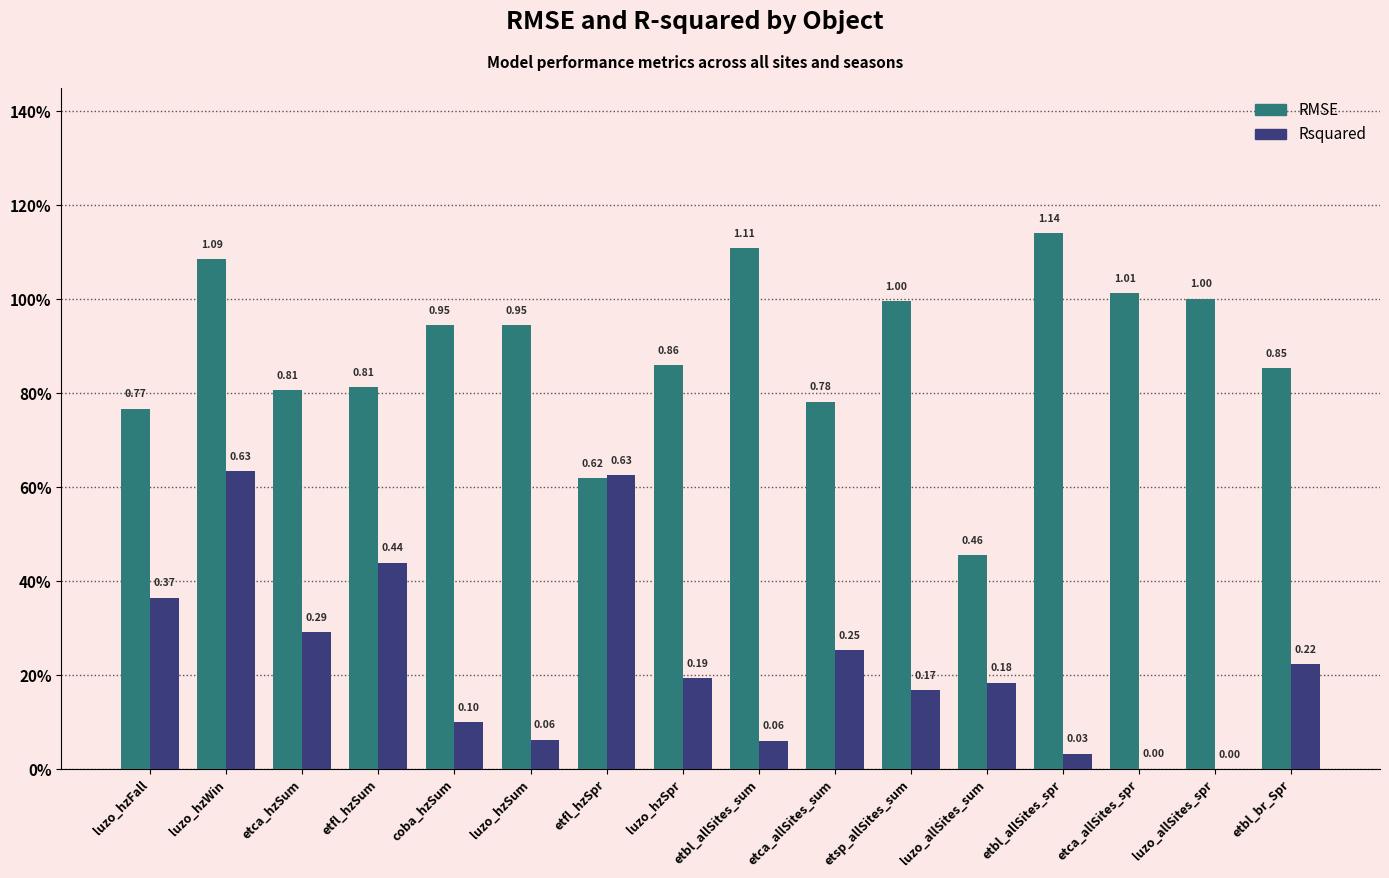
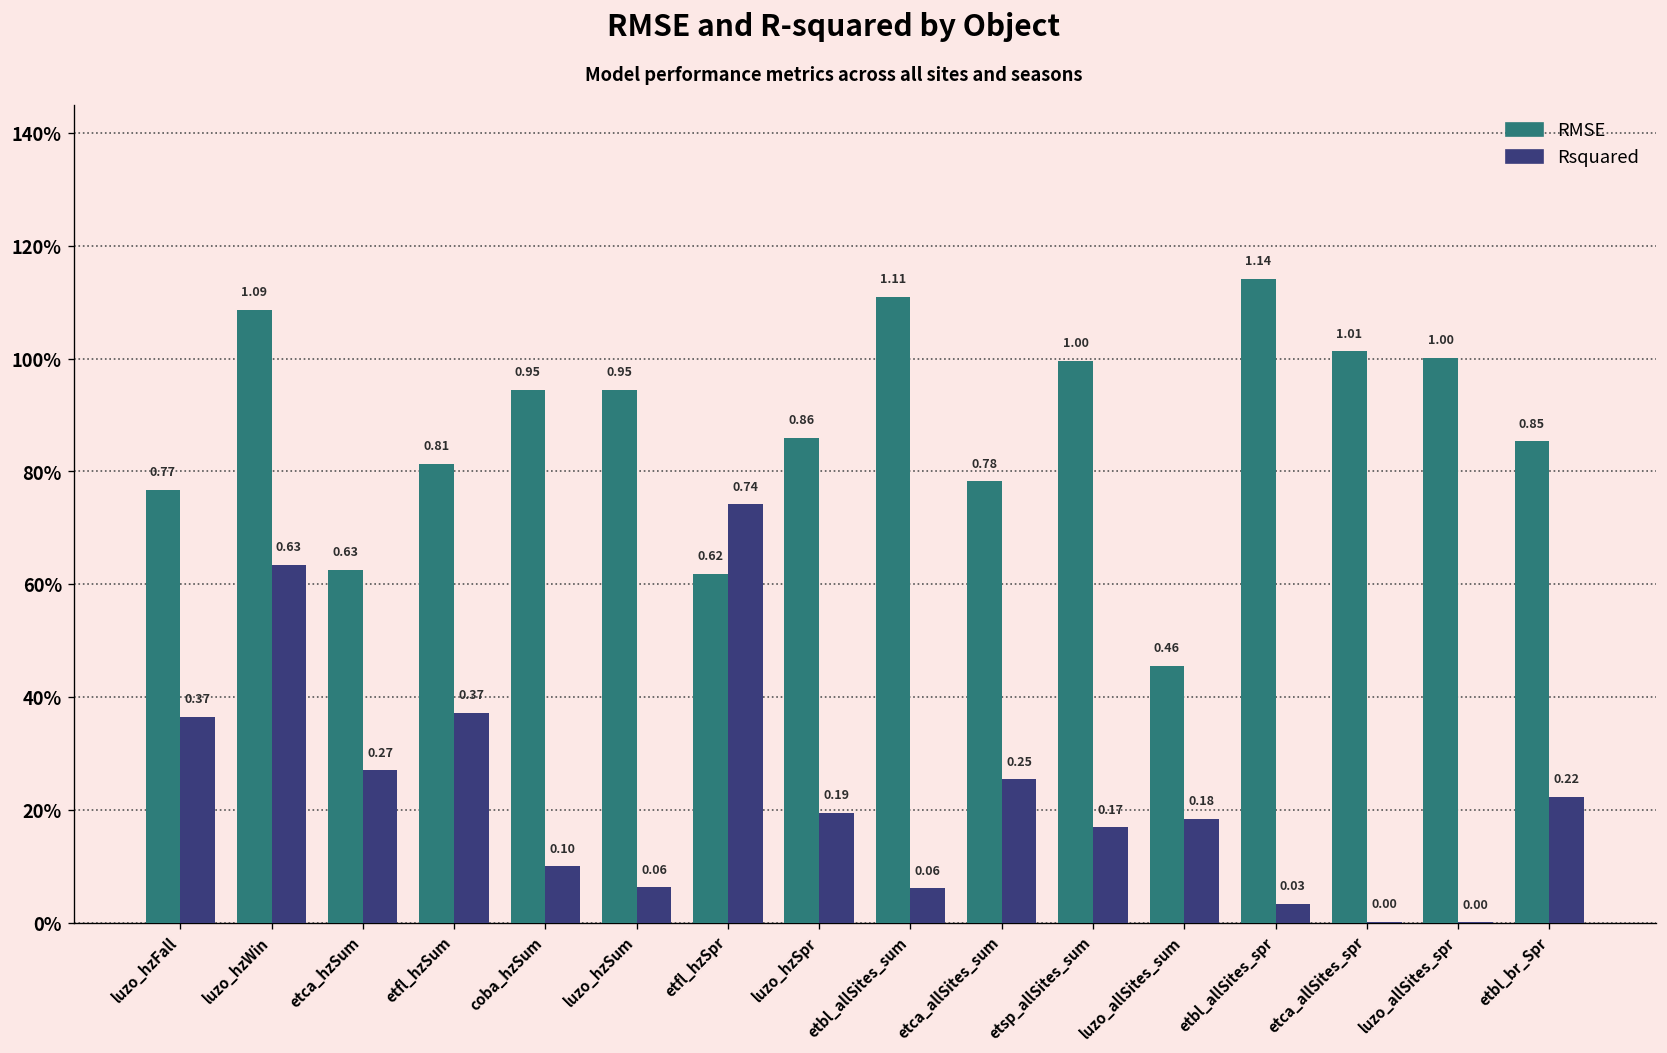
RMSE, etca_hzSum: 0.81 -> 0.63
Rsquared, etca_hzSum: 0.29 -> 0.27
Rsquared, etfl_hzSum: 0.44 -> 0.37
Rsquared, etfl_hzSpr: 0.63 -> 0.74
